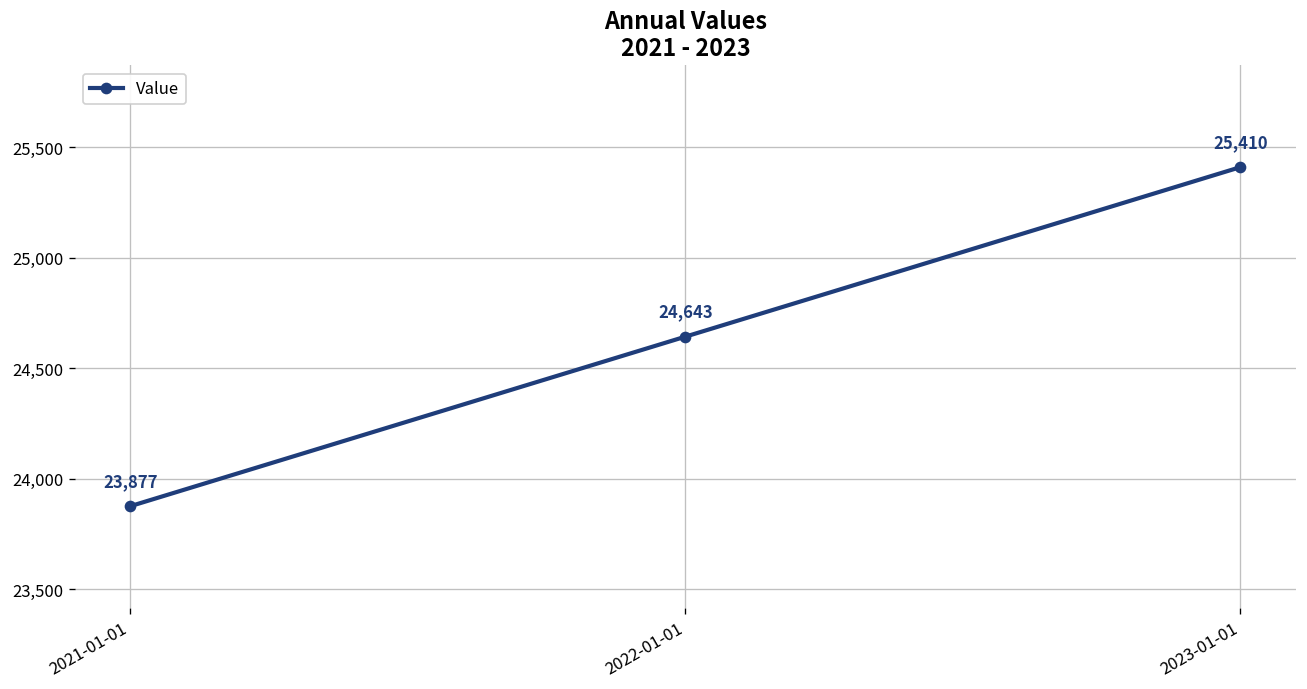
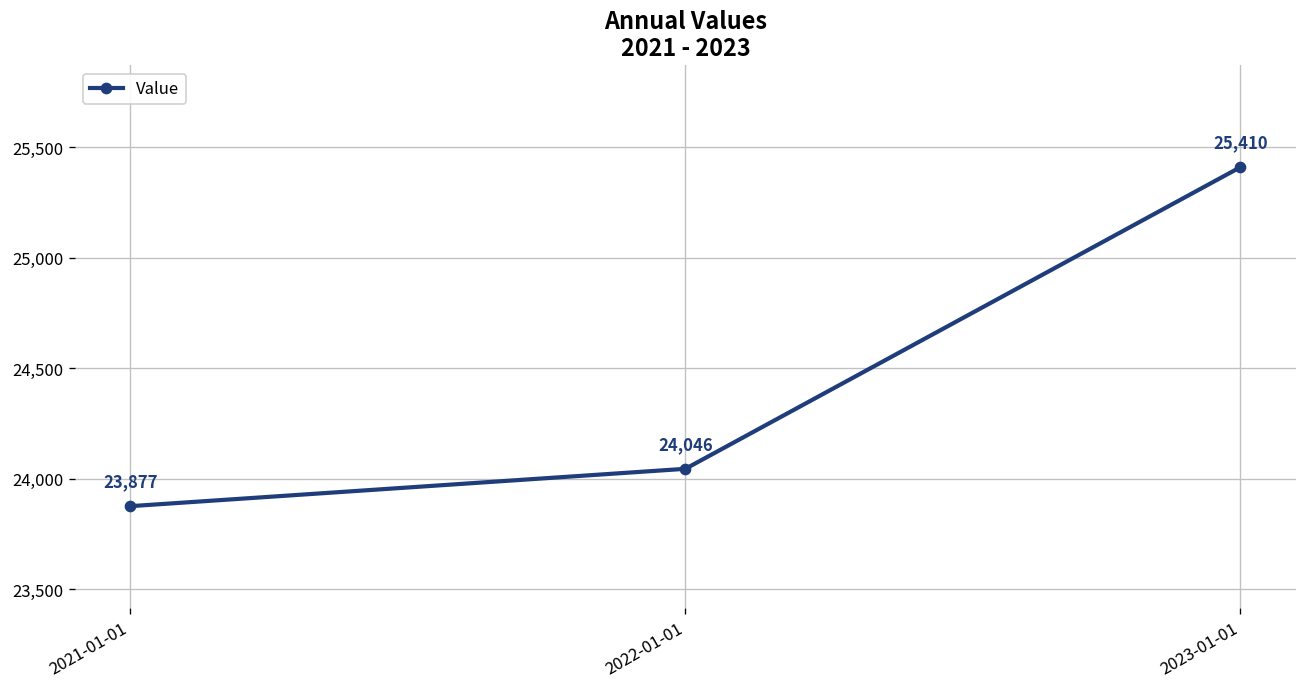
2022-01-01: 24,643 -> 24,046
